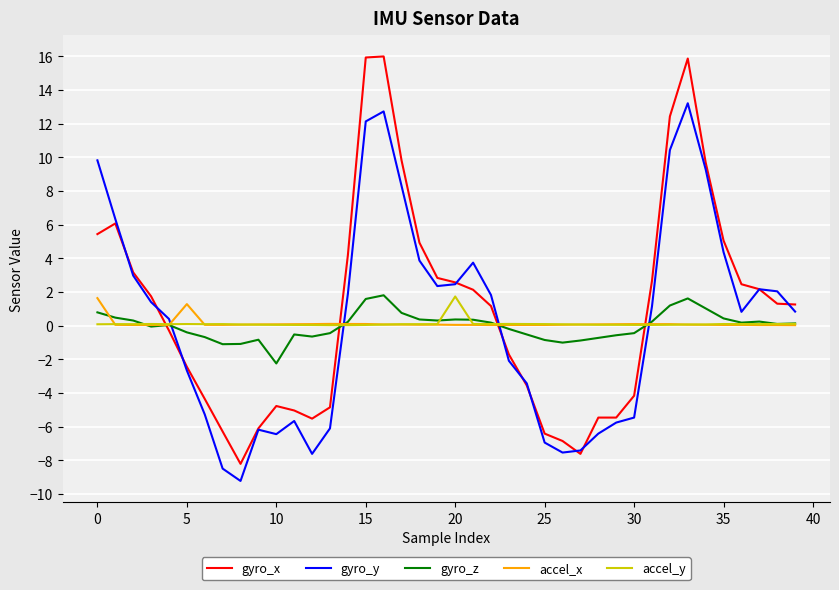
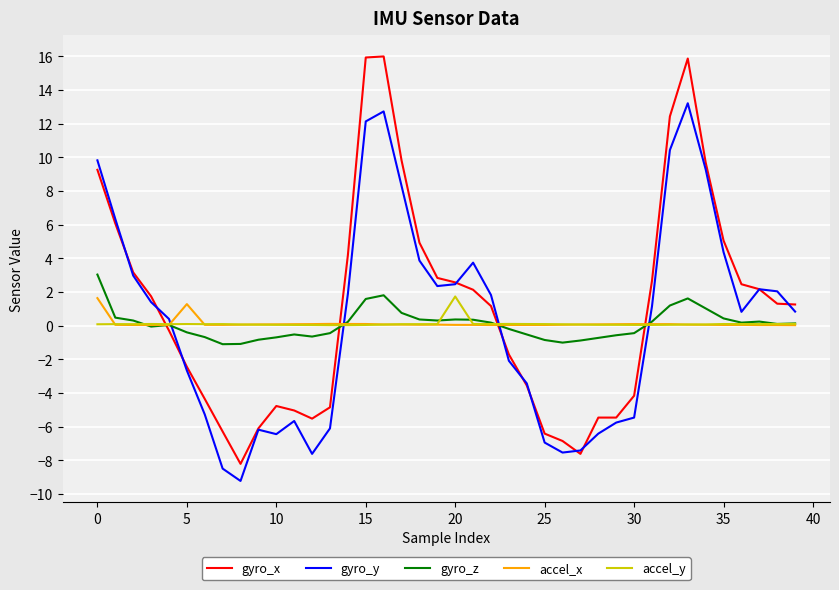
gyro_x, 0: 5.4 -> 9.3
gyro_z, 0: 0.8 -> 3.0
gyro_z, 10: -2.3 -> -0.7
